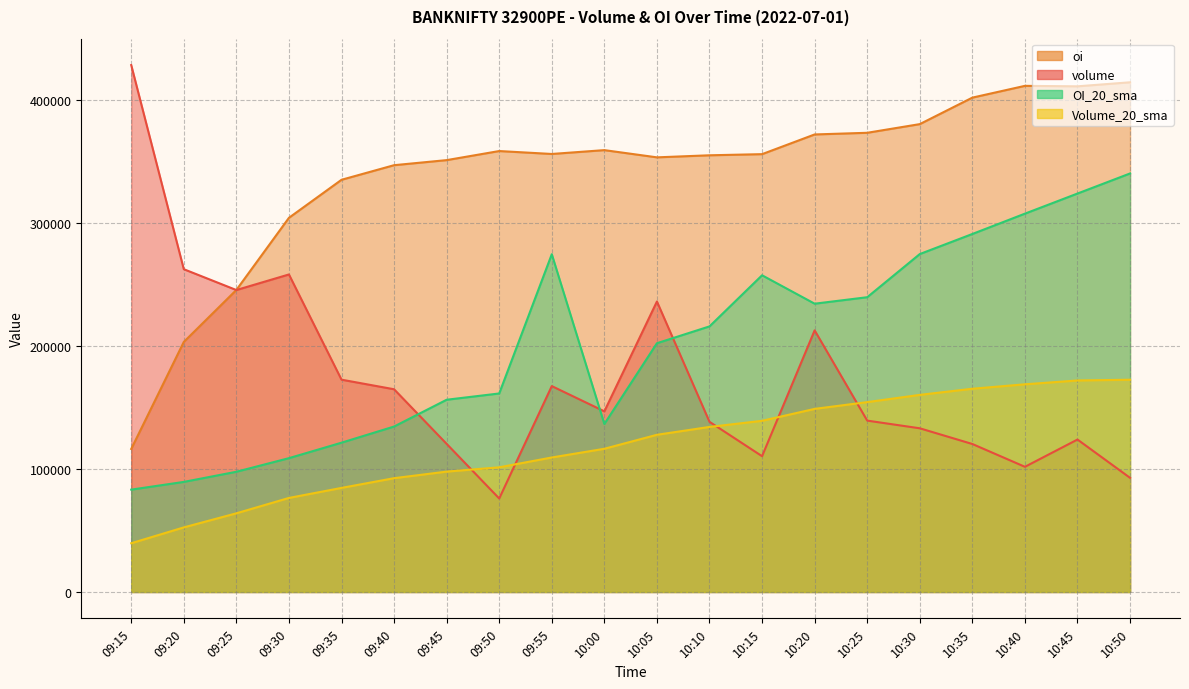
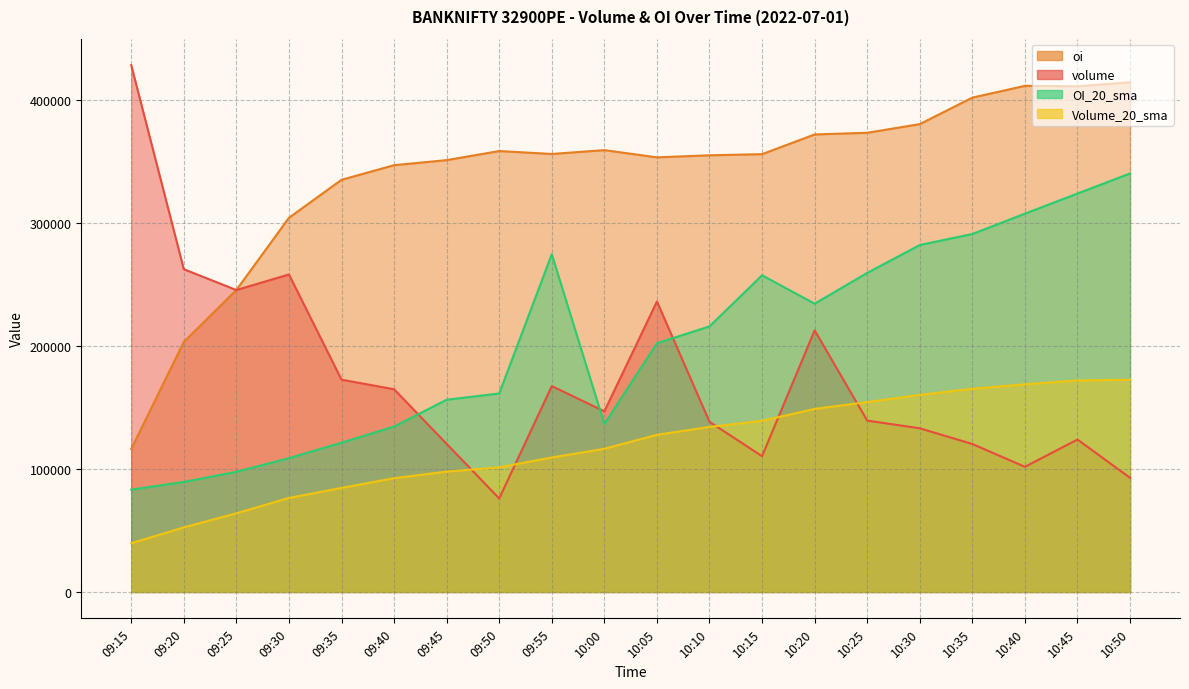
OI_20_sma, 10:25: 240000 -> 260000
OI_20_sma, 10:30: 275000 -> 282000
